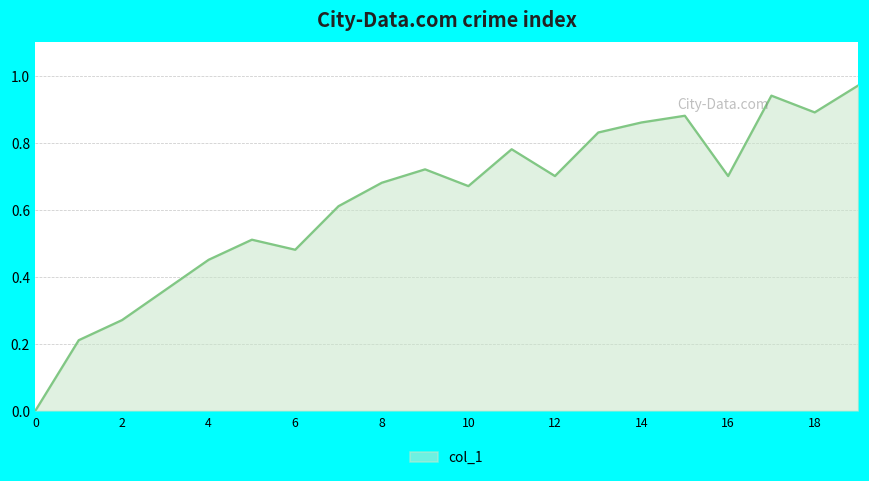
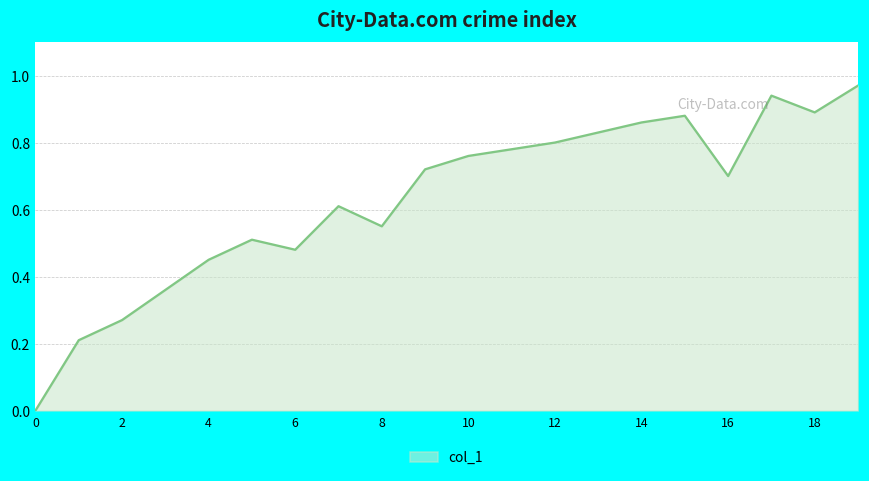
8: 0.68 -> 0.55
10: 0.67 -> 0.76
12: 0.7 -> 0.8
